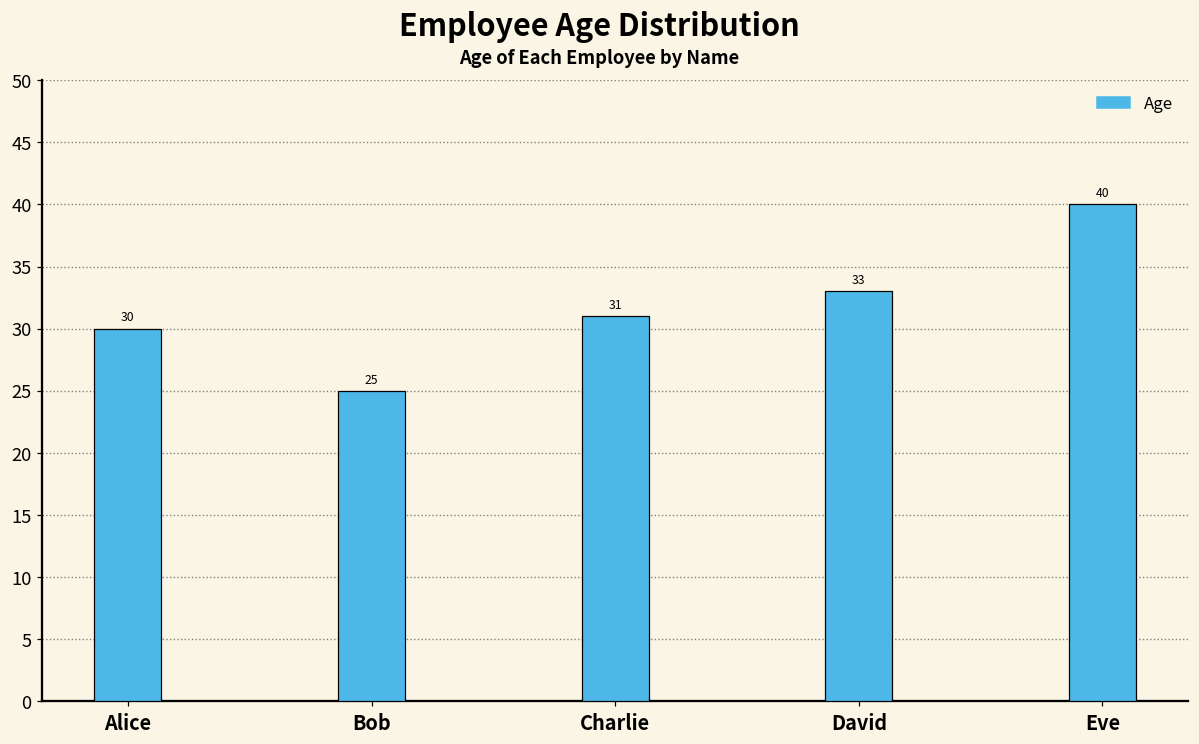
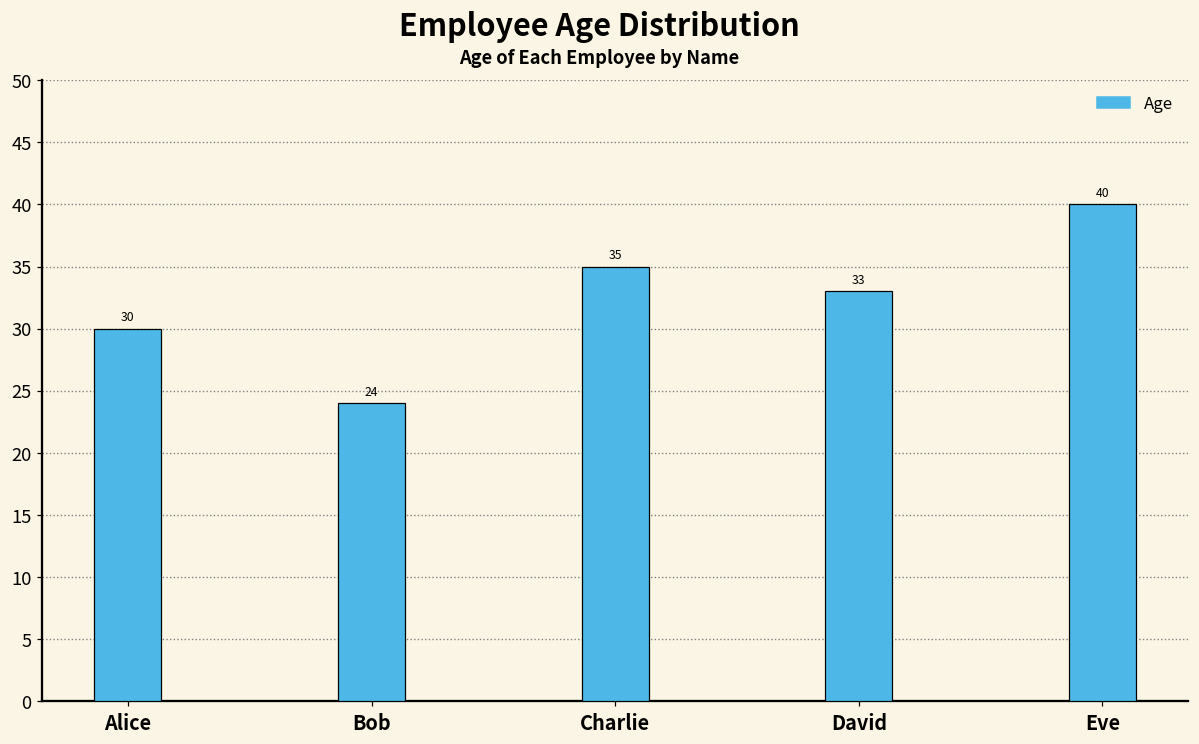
Bob: 25 -> 24
Charlie: 31 -> 35
